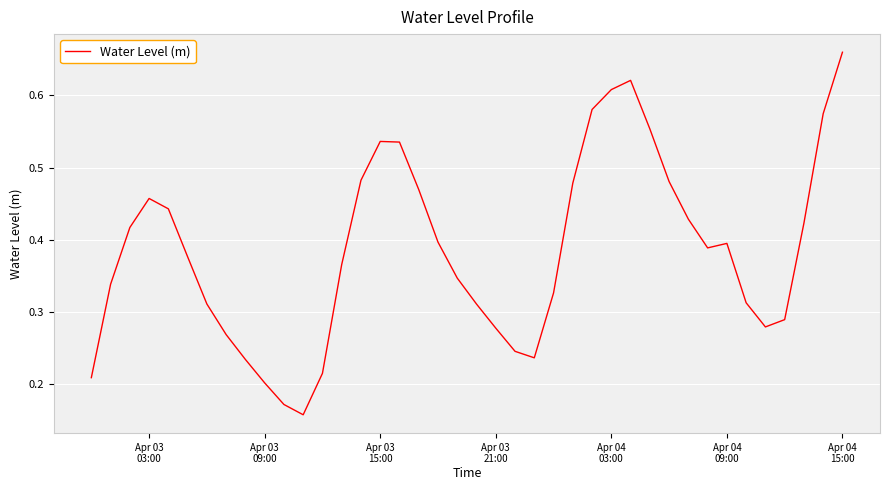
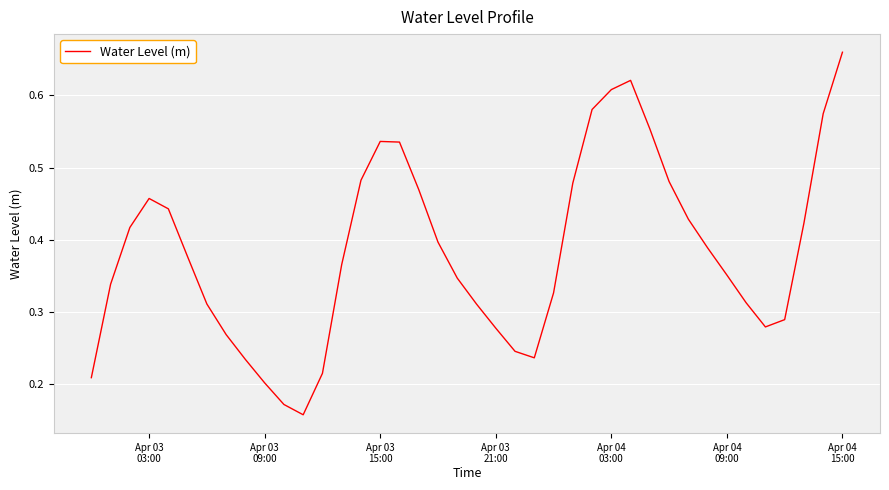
Apr 04 09:00: 0.40 -> 0.35
